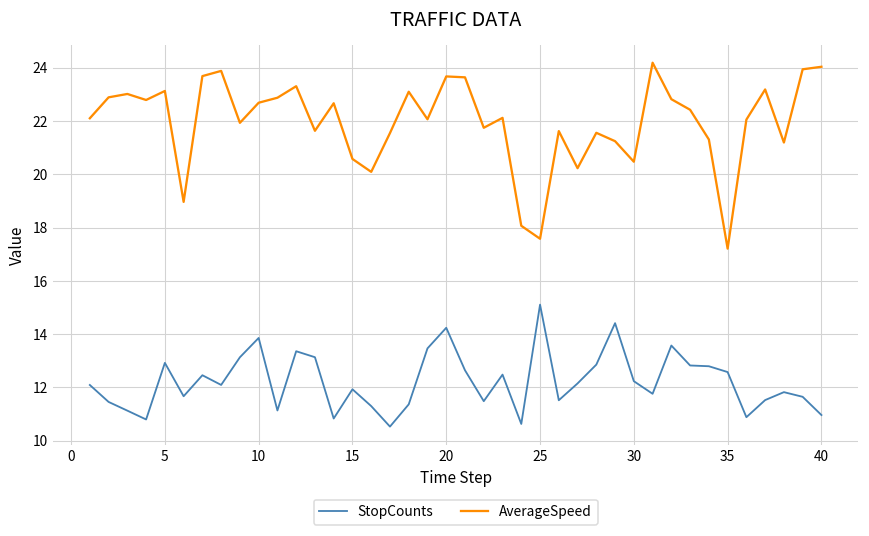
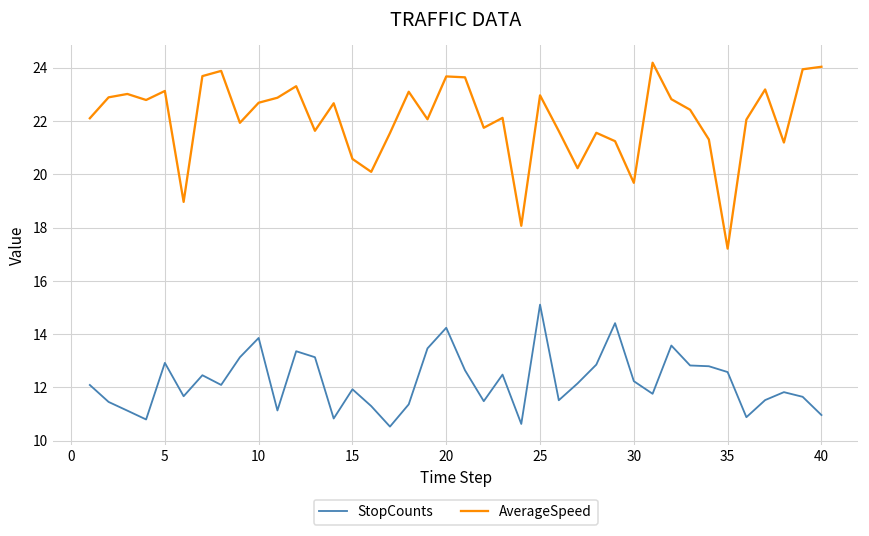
AverageSpeed, 25: 17.6 -> 23.0
AverageSpeed, 30: 20.5 -> 19.7
